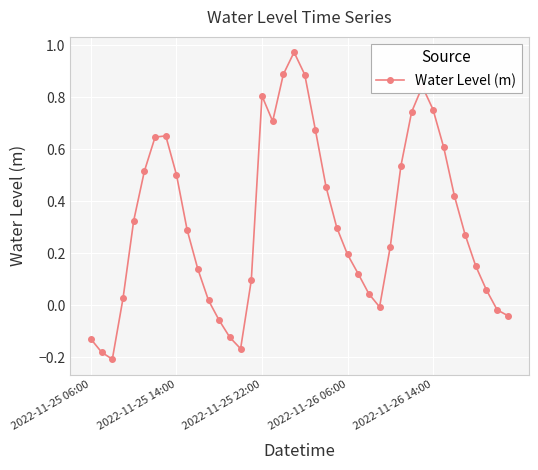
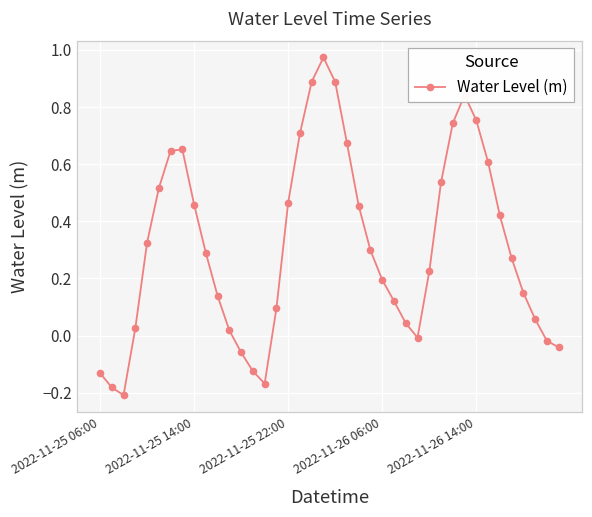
2022-11-25 14:00: 0.50 -> 0.46
2022-11-25 22:00: 0.81 -> 0.47
